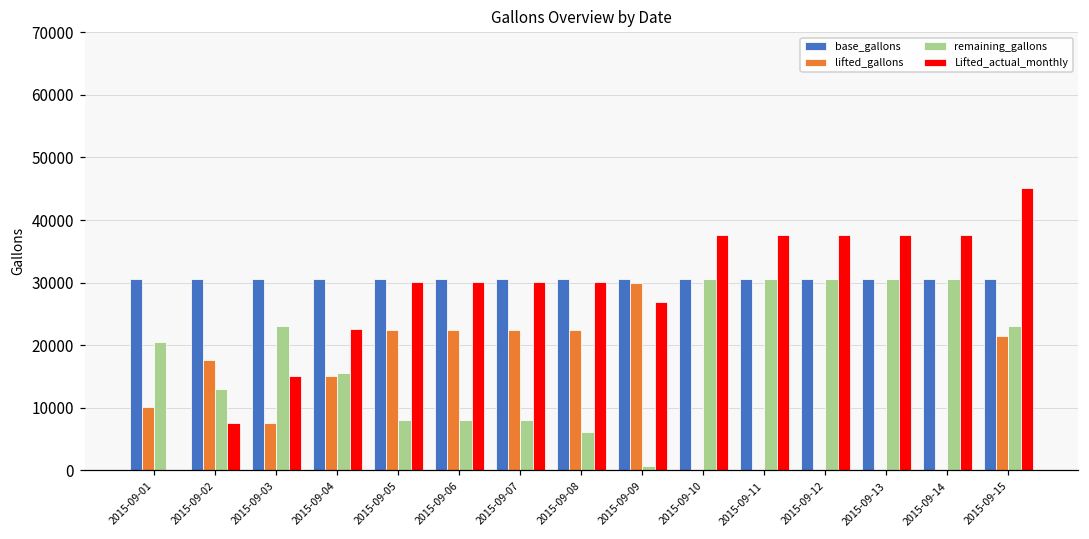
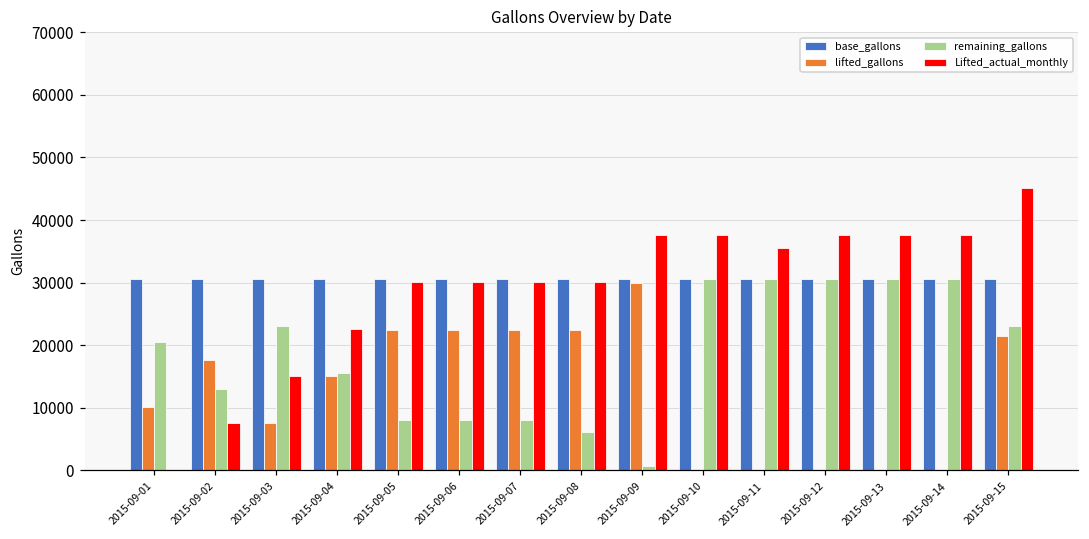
Lifted_actual_monthly, 2015-09-09: 27000 -> 38000
Lifted_actual_monthly, 2015-09-11: 38000 -> 36000
